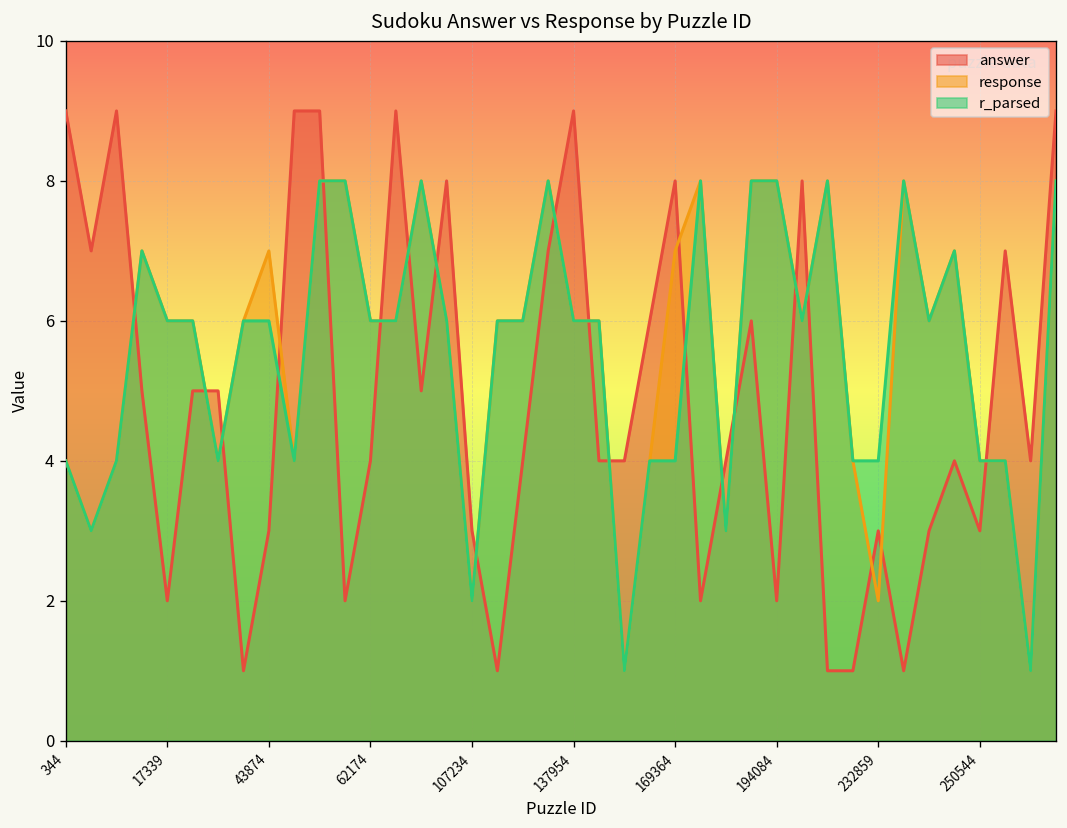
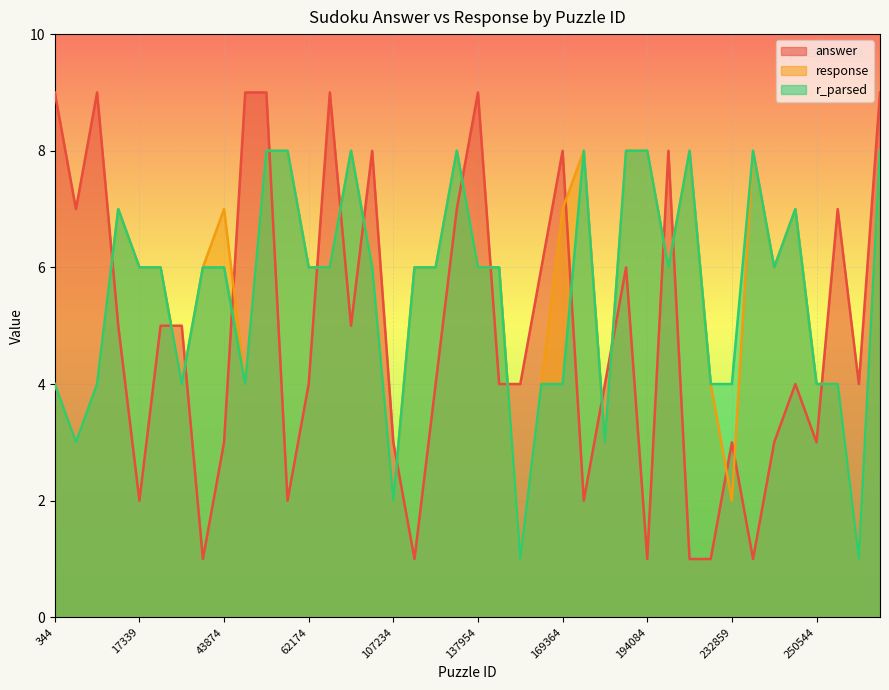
answer, 194084: 2 -> 1
